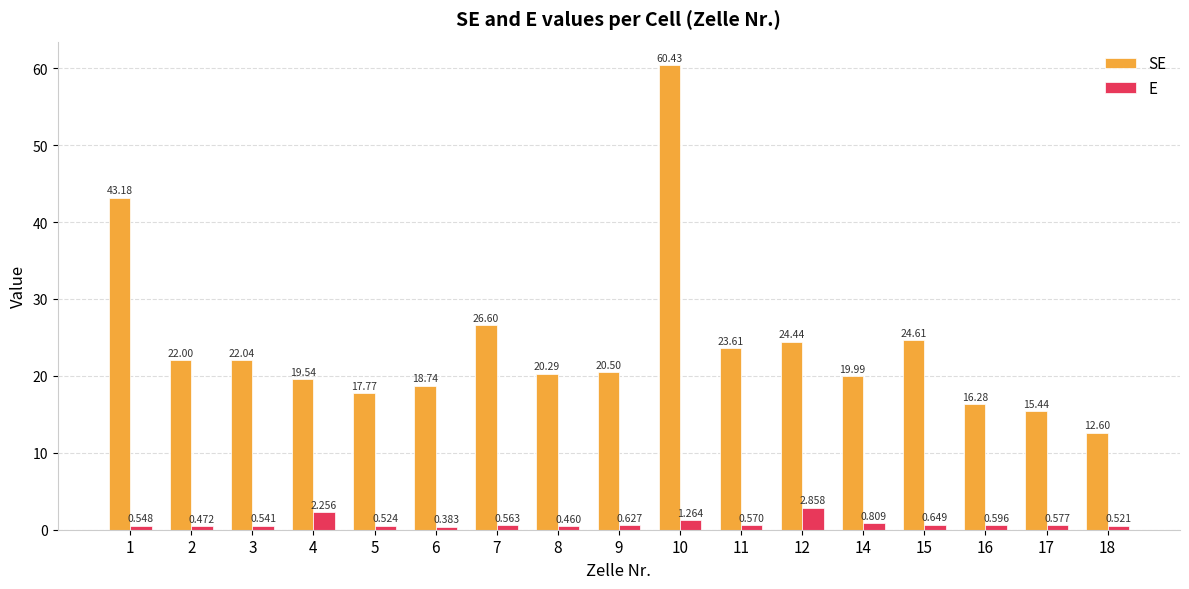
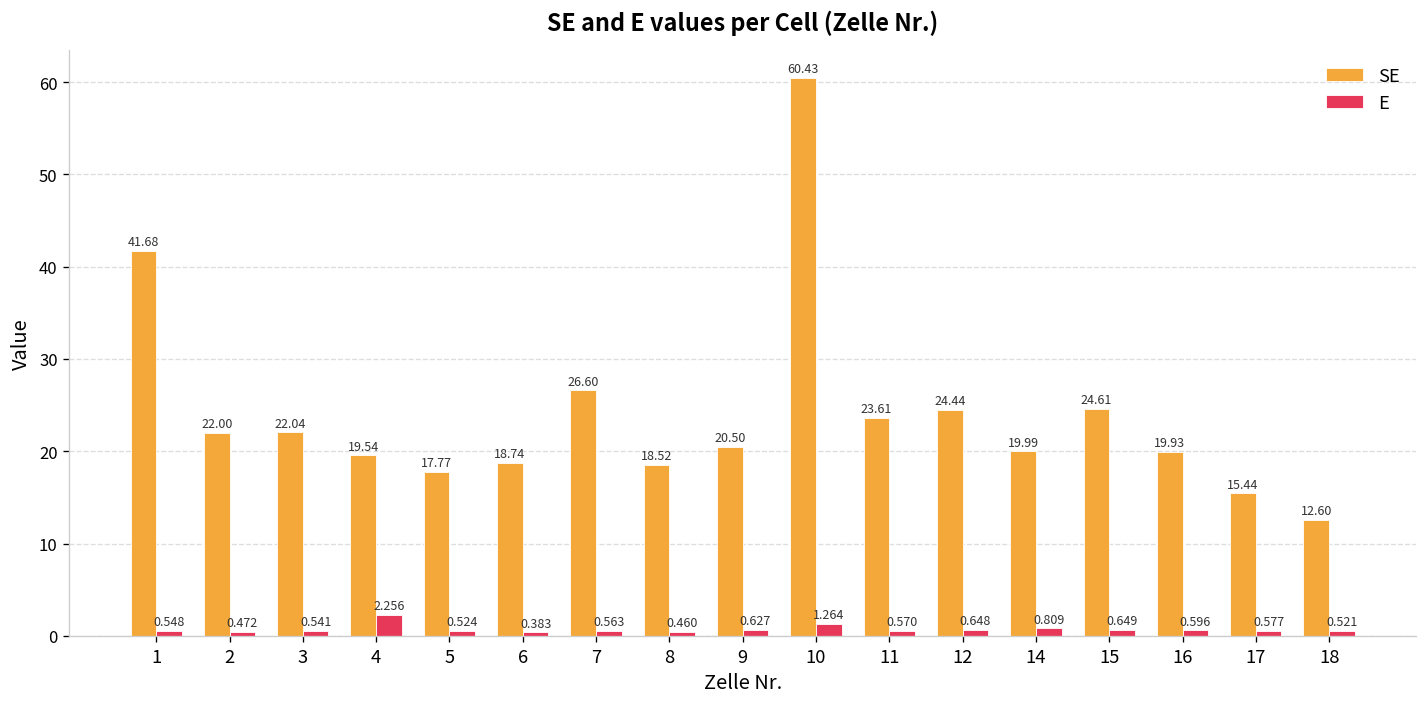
SE, 1: 43.18 -> 41.68
SE, 8: 20.29 -> 18.52
E, 12: 2.858 -> 0.648
SE, 16: 16.28 -> 19.93
